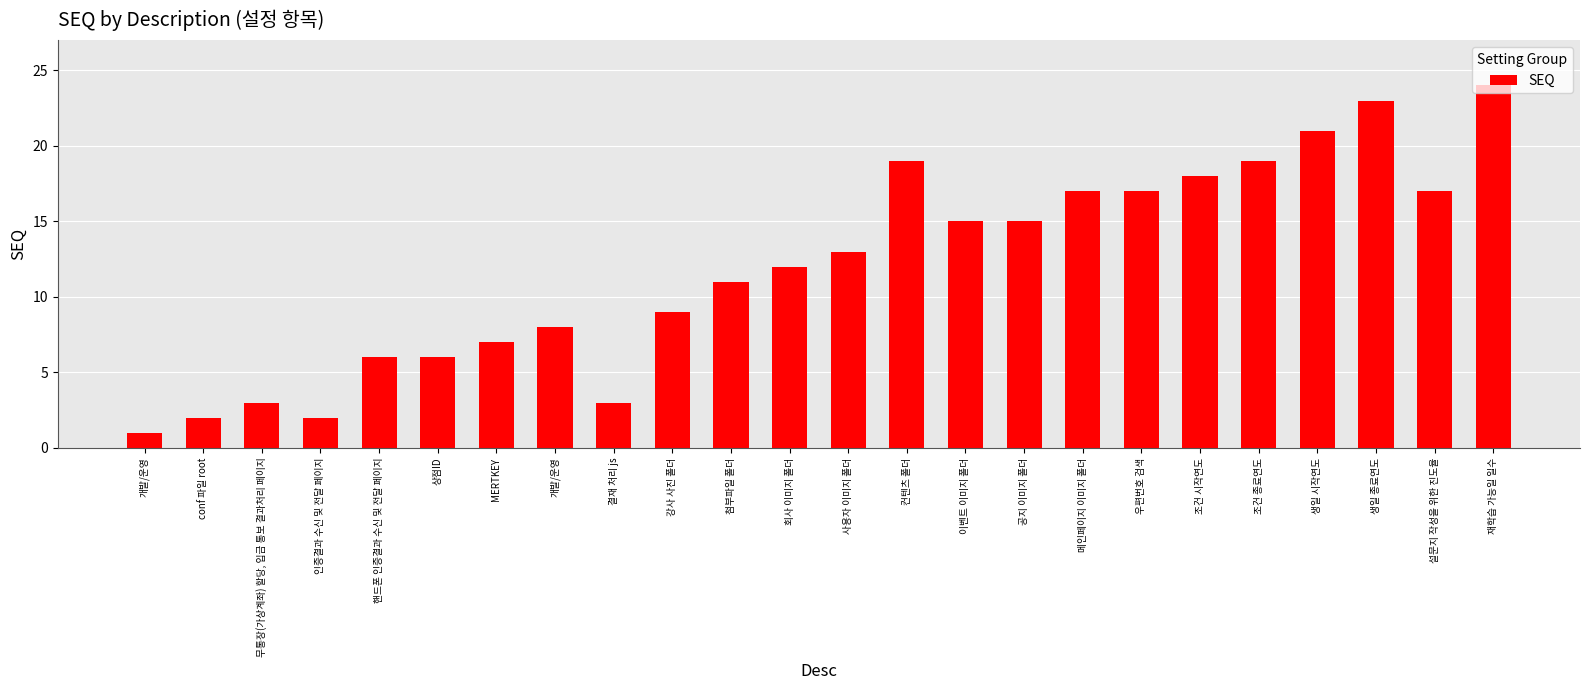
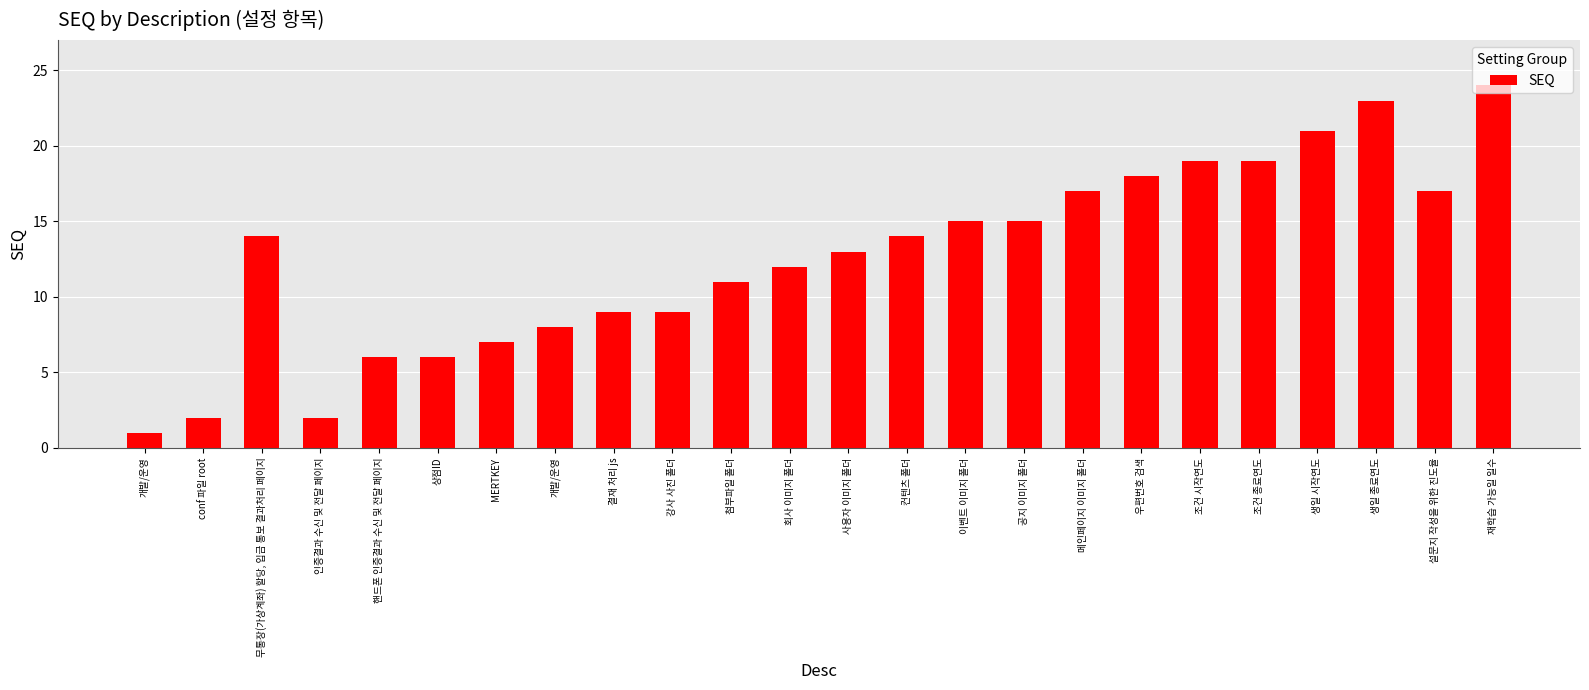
무통장(가상계좌) 할당, 입금 통보 결과처리 페이지: 3 -> 14
결재 처리 js: 3 -> 9
컨텐츠 폴더: 19 -> 14
우편번호 검색: 17 -> 18
조건 시작연도: 18 -> 19
